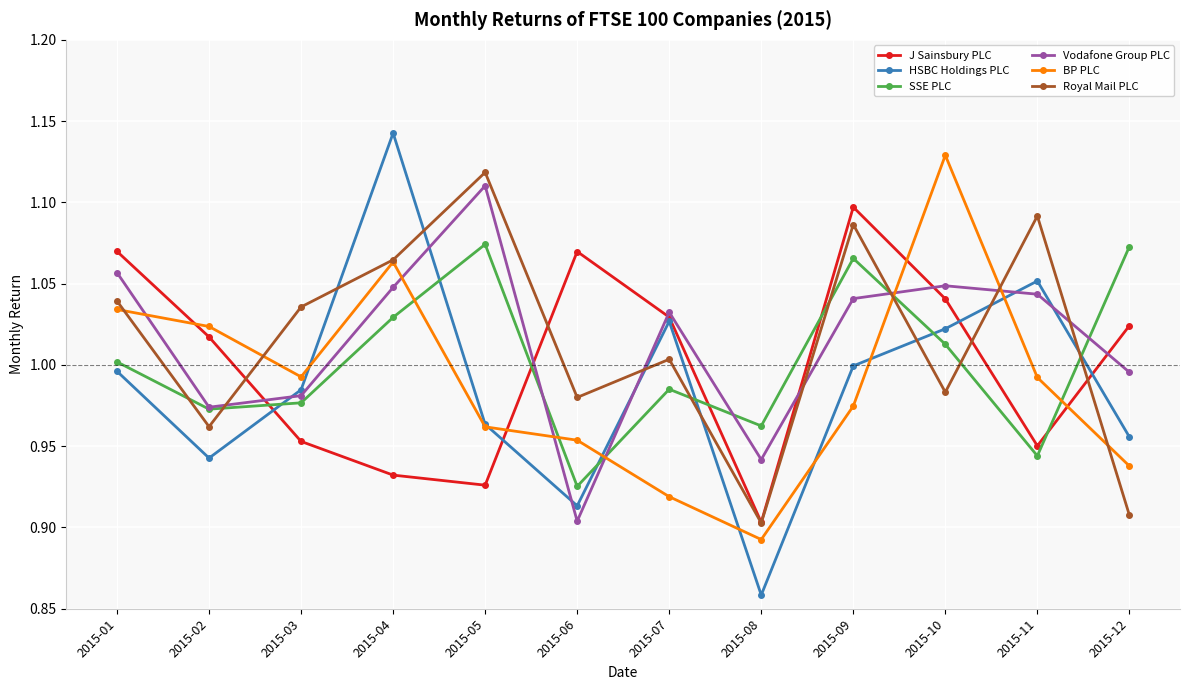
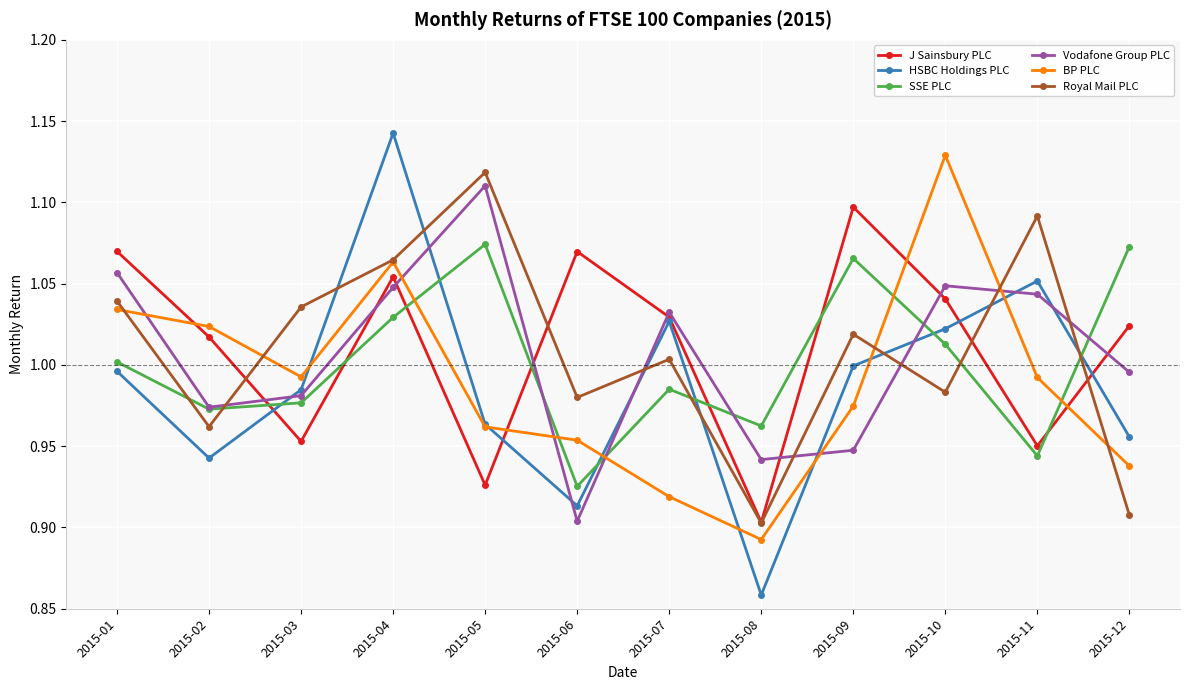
J Sainsbury PLC, 2015-04: 0.932 -> 1.054
Vodafone Group PLC, 2015-09: 1.041 -> 0.947
Royal Mail PLC, 2015-09: 1.086 -> 1.019
